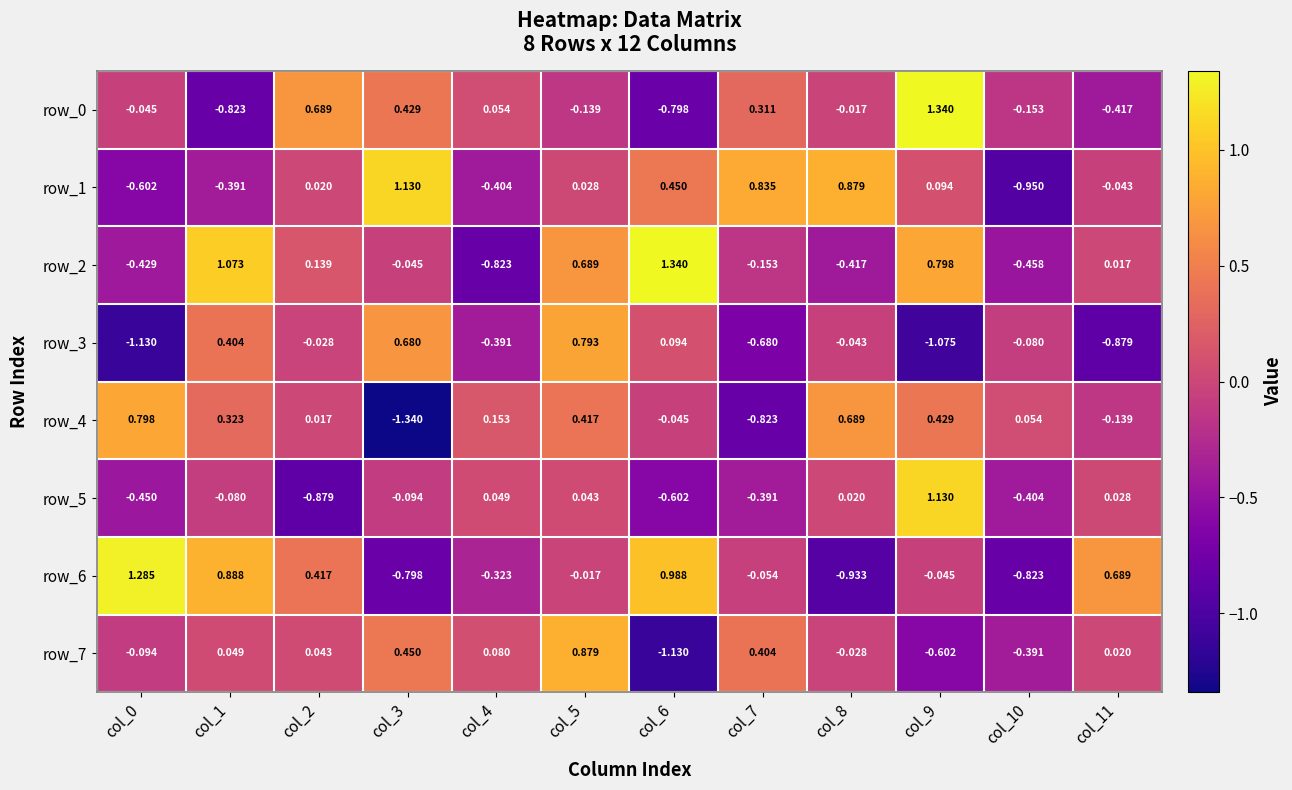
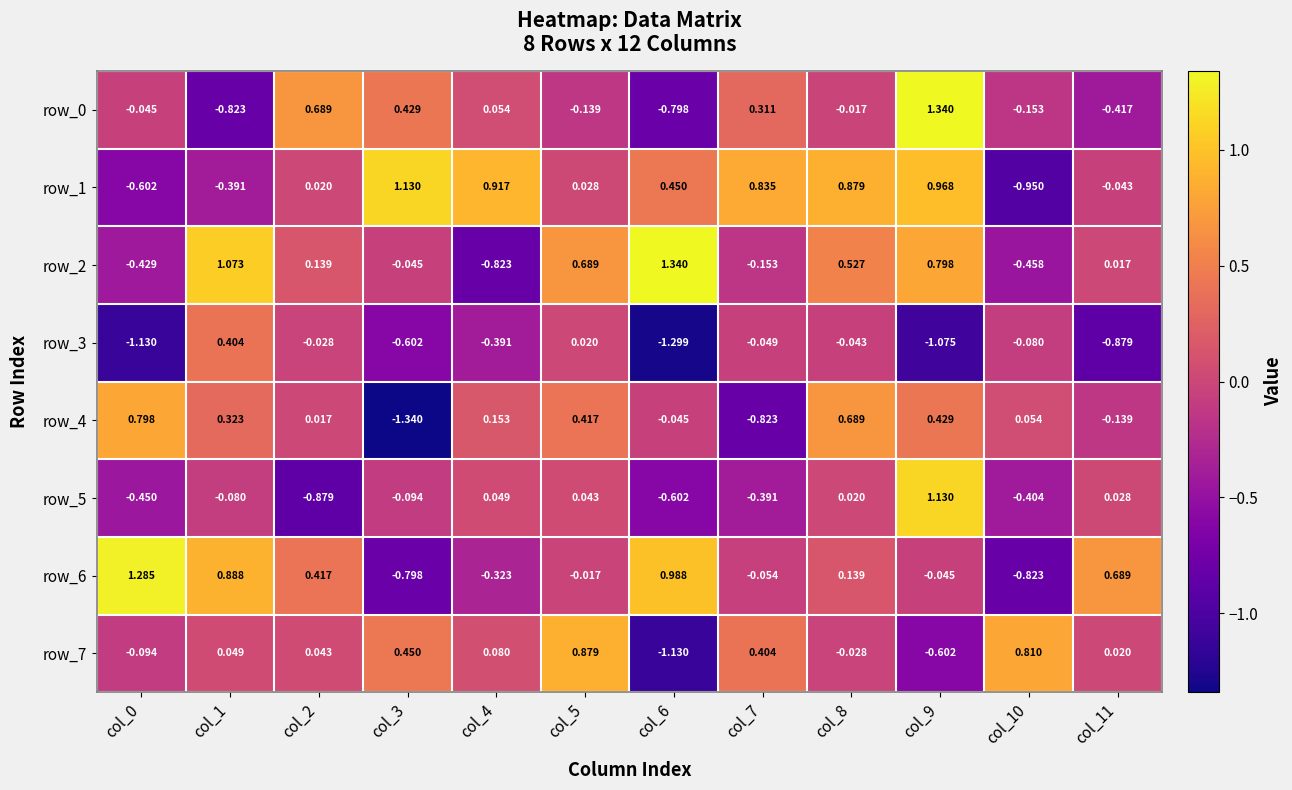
row_1, col_4: -0.404 -> 0.917
row_1, col_9: 0.094 -> 0.968
row_2, col_8: -0.417 -> 0.527
row_3, col_3: 0.680 -> -0.602
row_3, col_5: 0.793 -> 0.020
row_3, col_6: 0.094 -> -1.299
row_3, col_7: -0.680 -> -0.049
row_6, col_8: -0.933 -> 0.139
row_7, col_10: -0.391 -> 0.810
